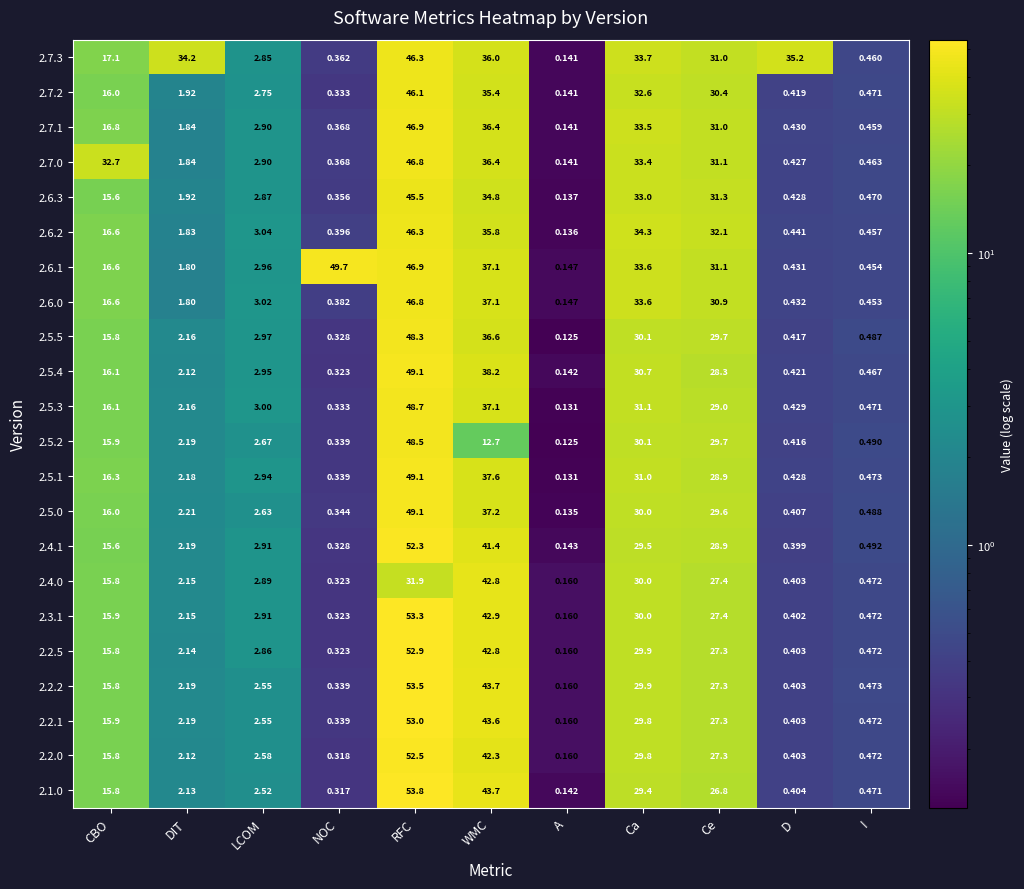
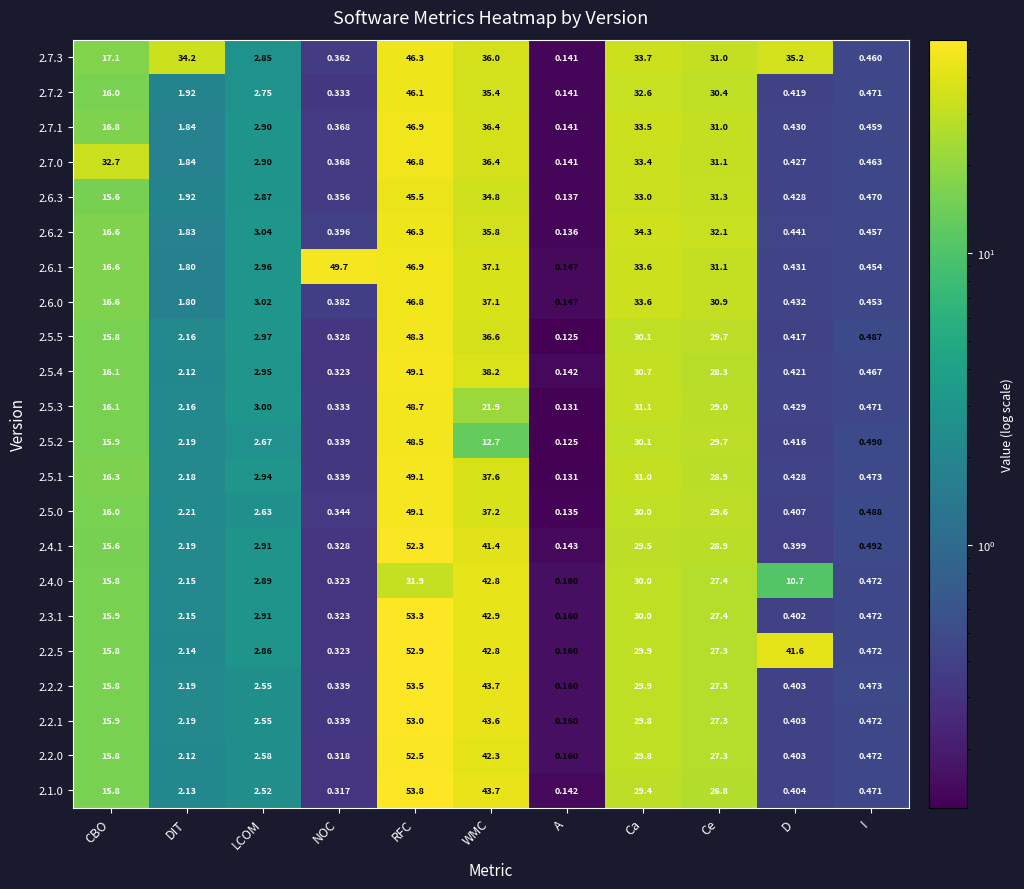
2.5.3, WMC: 37.1 -> 21.9
2.4.0, D: 0.403 -> 10.7
2.2.5, D: 0.403 -> 41.6
